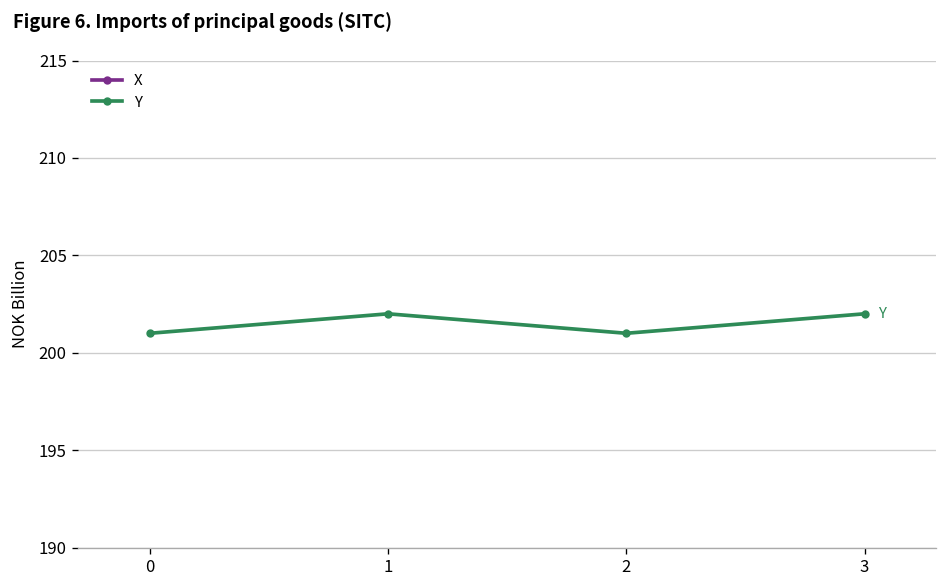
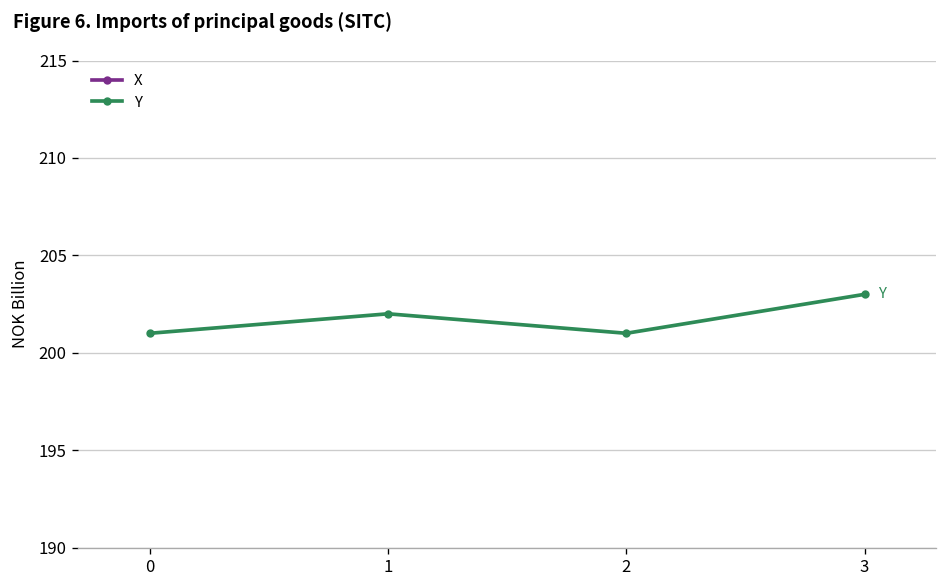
Y, 3: 202 -> 203
